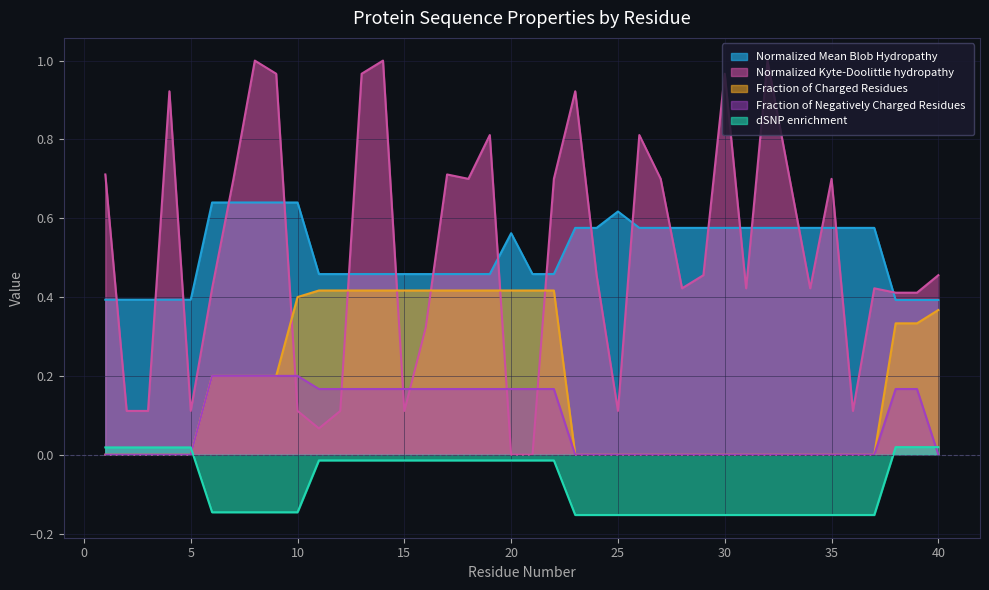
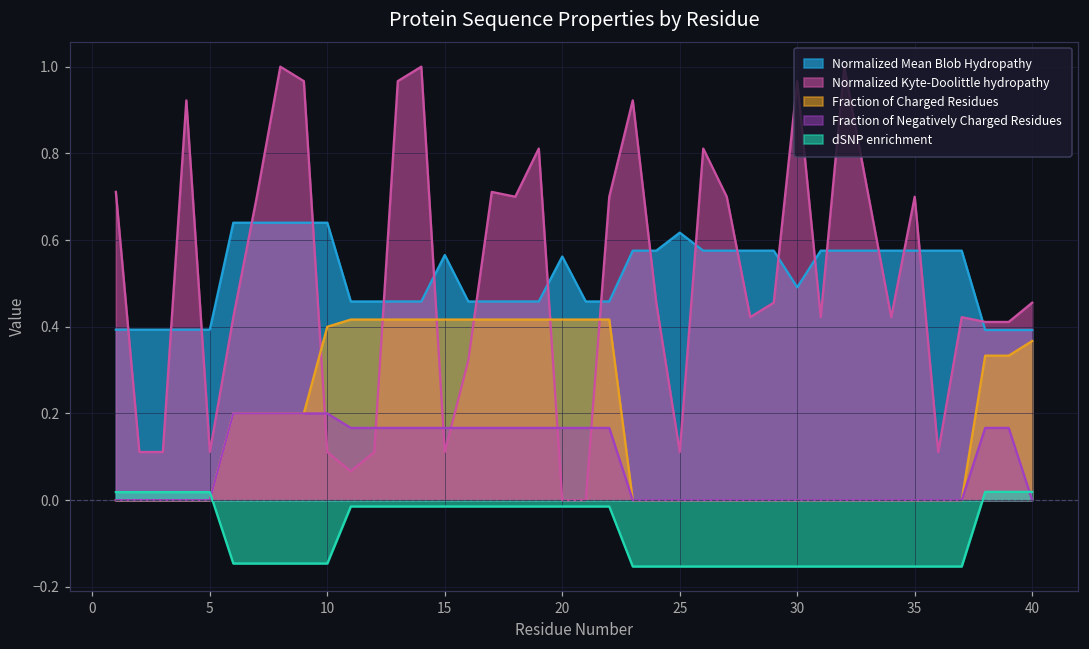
Normalized Mean Blob Hydropathy, 15: 0.46 -> 0.57
Normalized Mean Blob Hydropathy, 30: 0.58 -> 0.49
